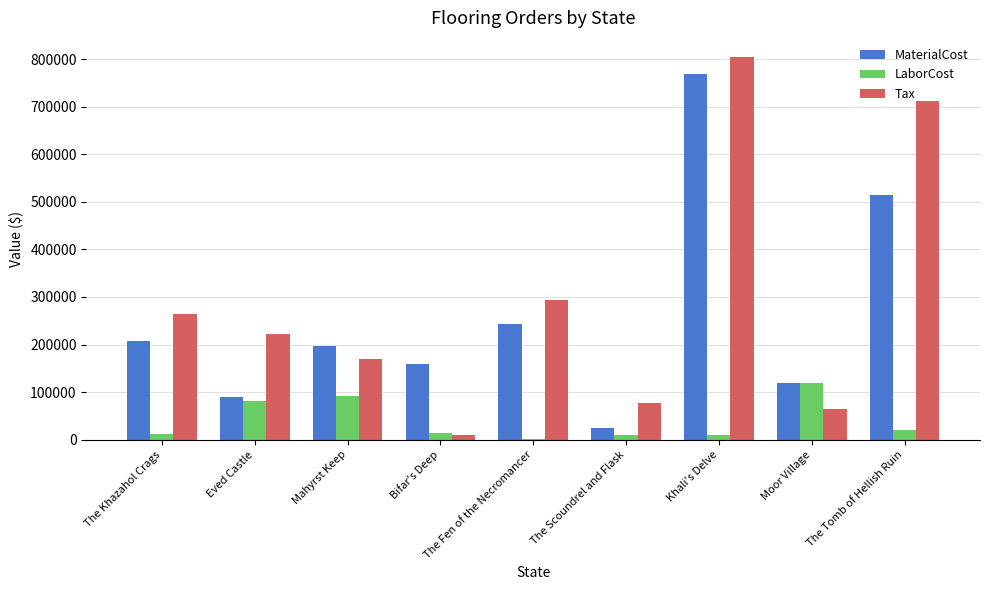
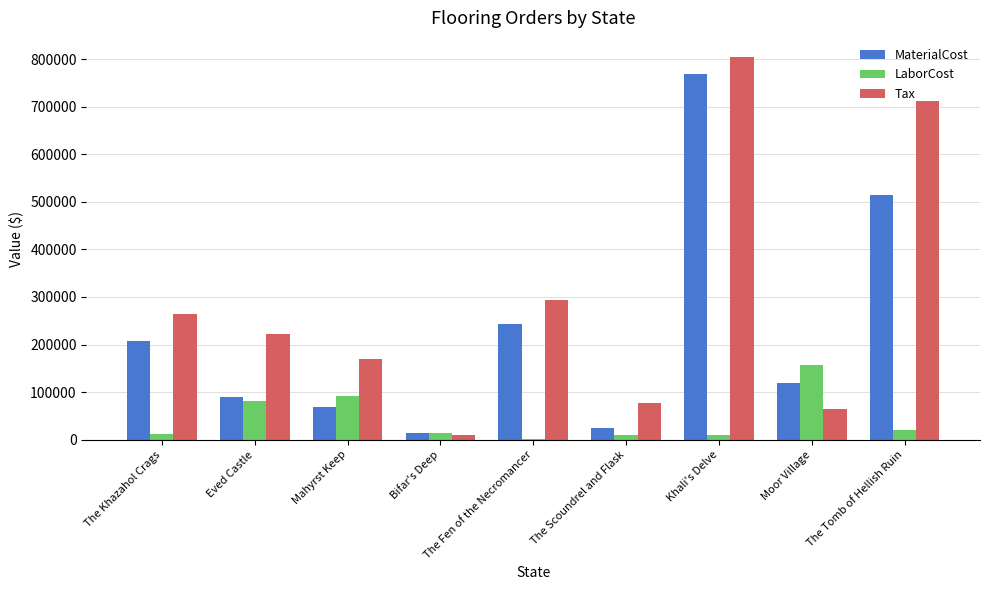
MaterialCost, Mahyrst Keep: 200000 -> 70000
MaterialCost, Bifar's Deep: 160000 -> 10000
LaborCost, Moor Village: 120000 -> 160000
